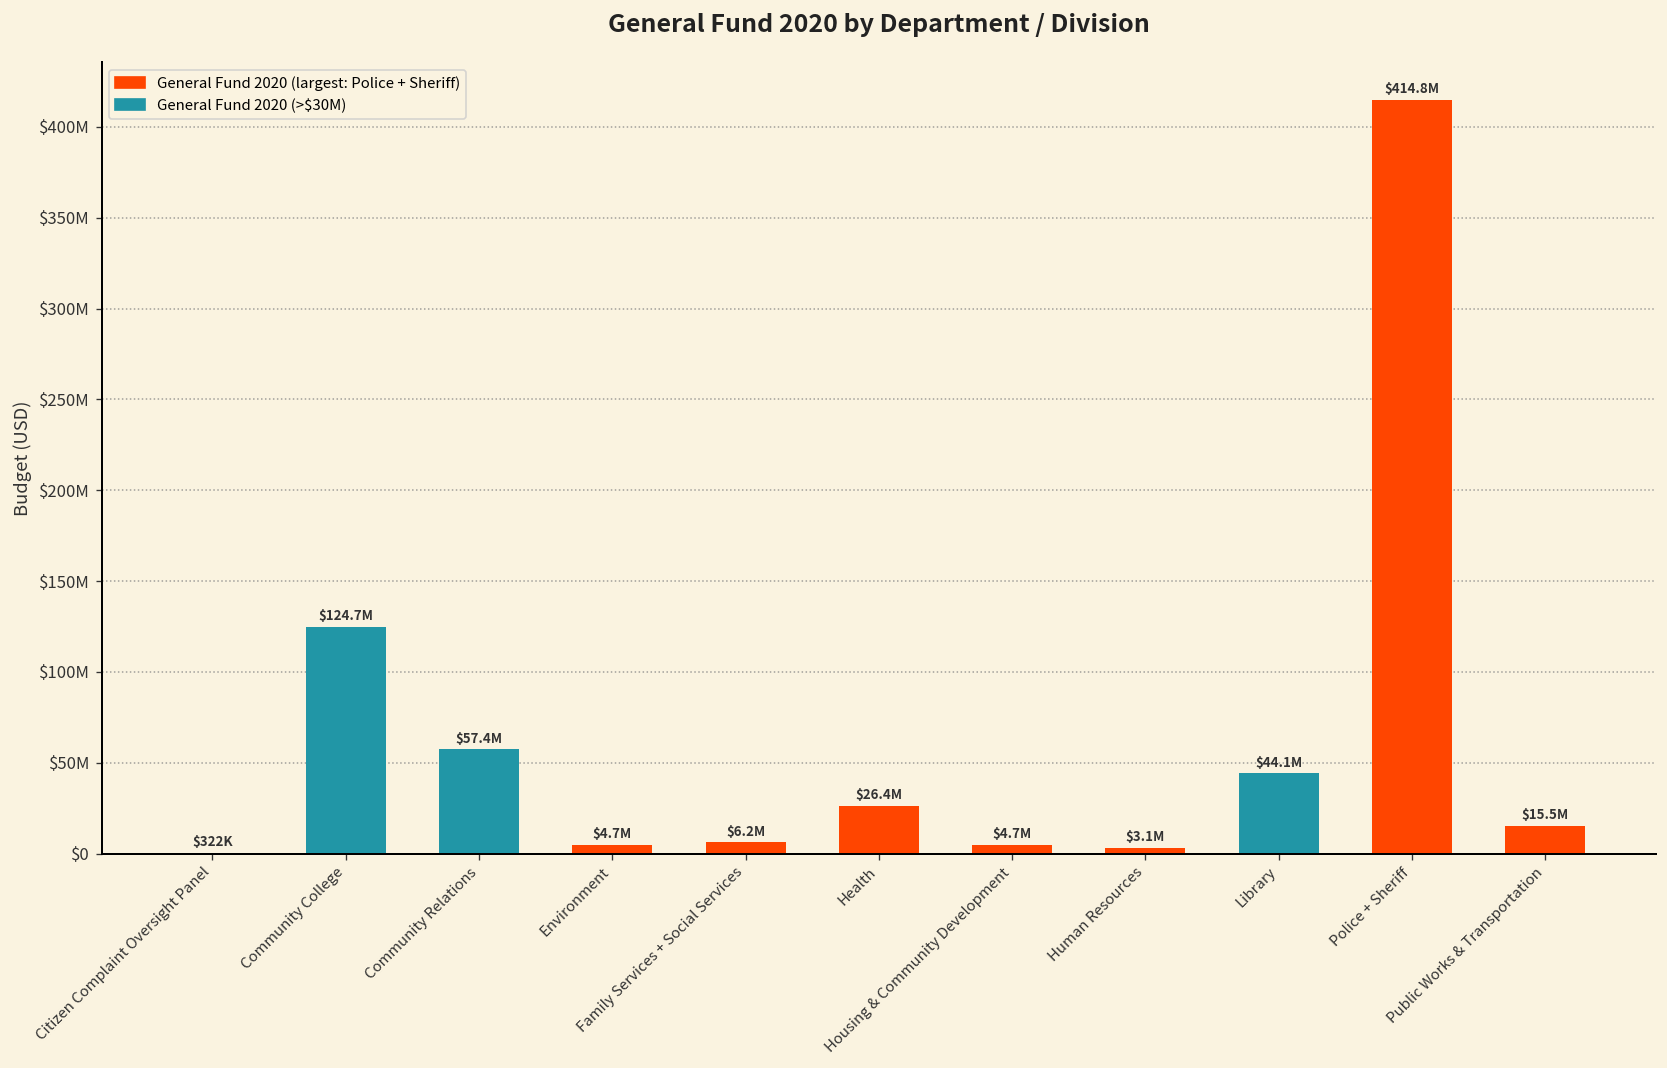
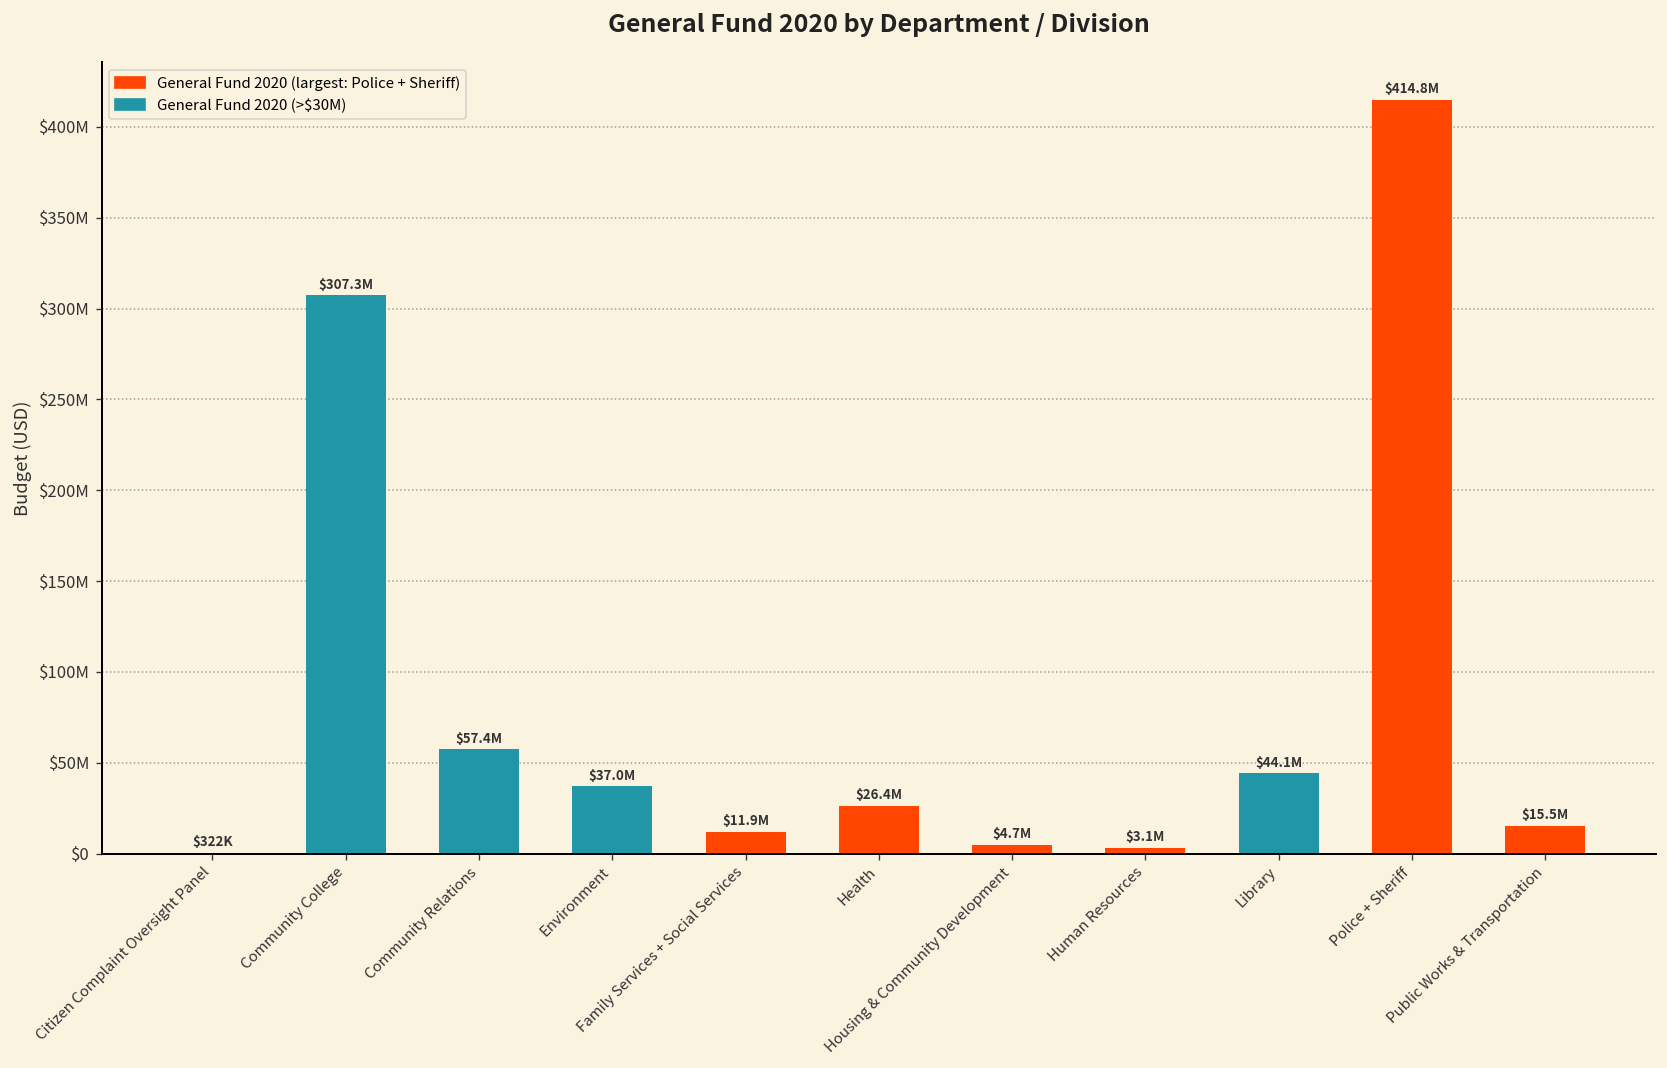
Community College: $124.7M -> $307.3M
Environment: $4.7M -> $37.0M
Family Services + Social Services: $6.2M -> $11.9M
